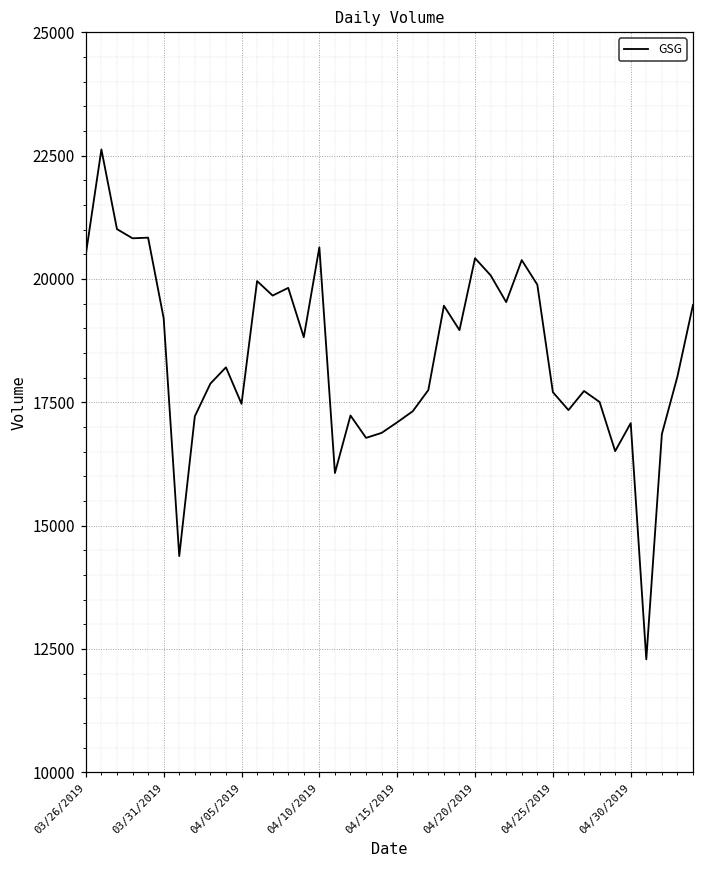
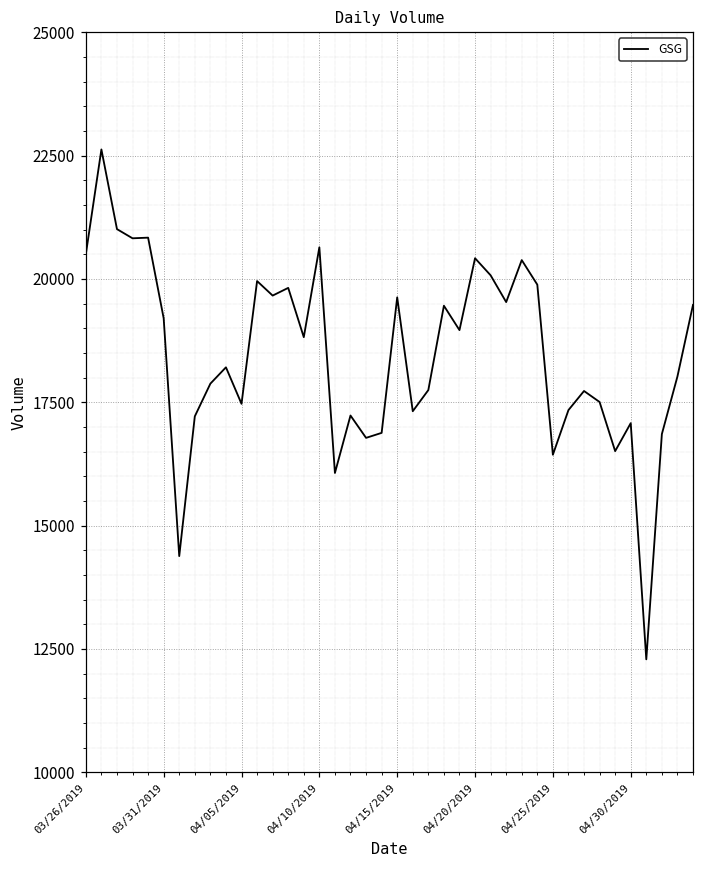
04/15/2019: 17100 -> 19600
04/25/2019: 17700 -> 16400
